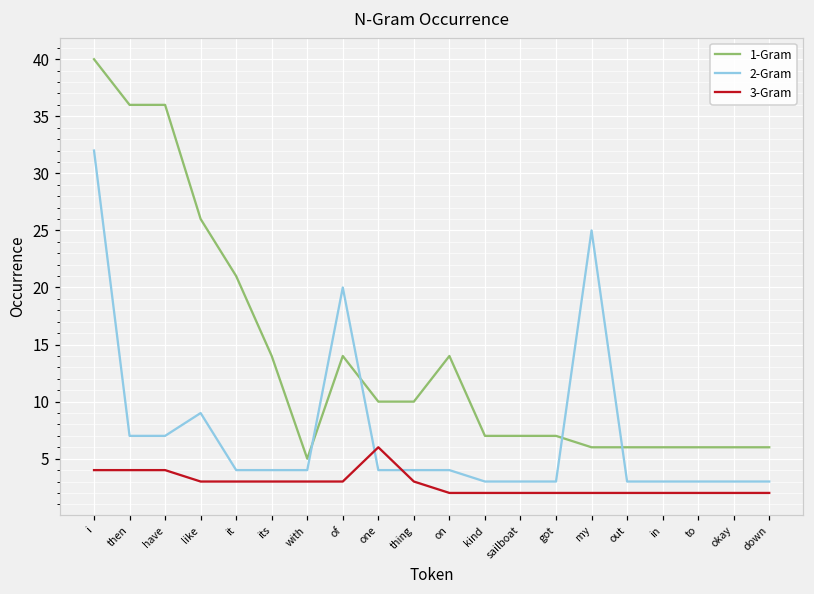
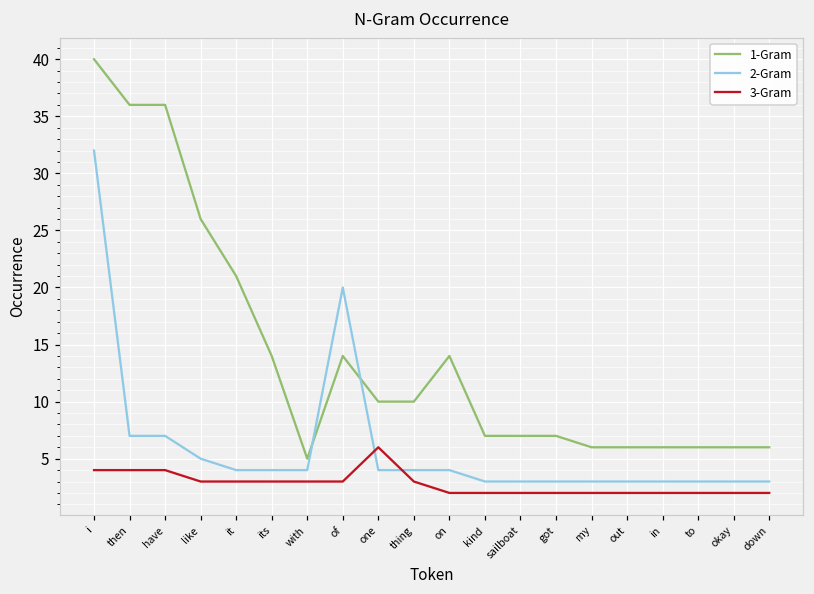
2-Gram, like: 9 -> 5
2-Gram, my: 25 -> 3
